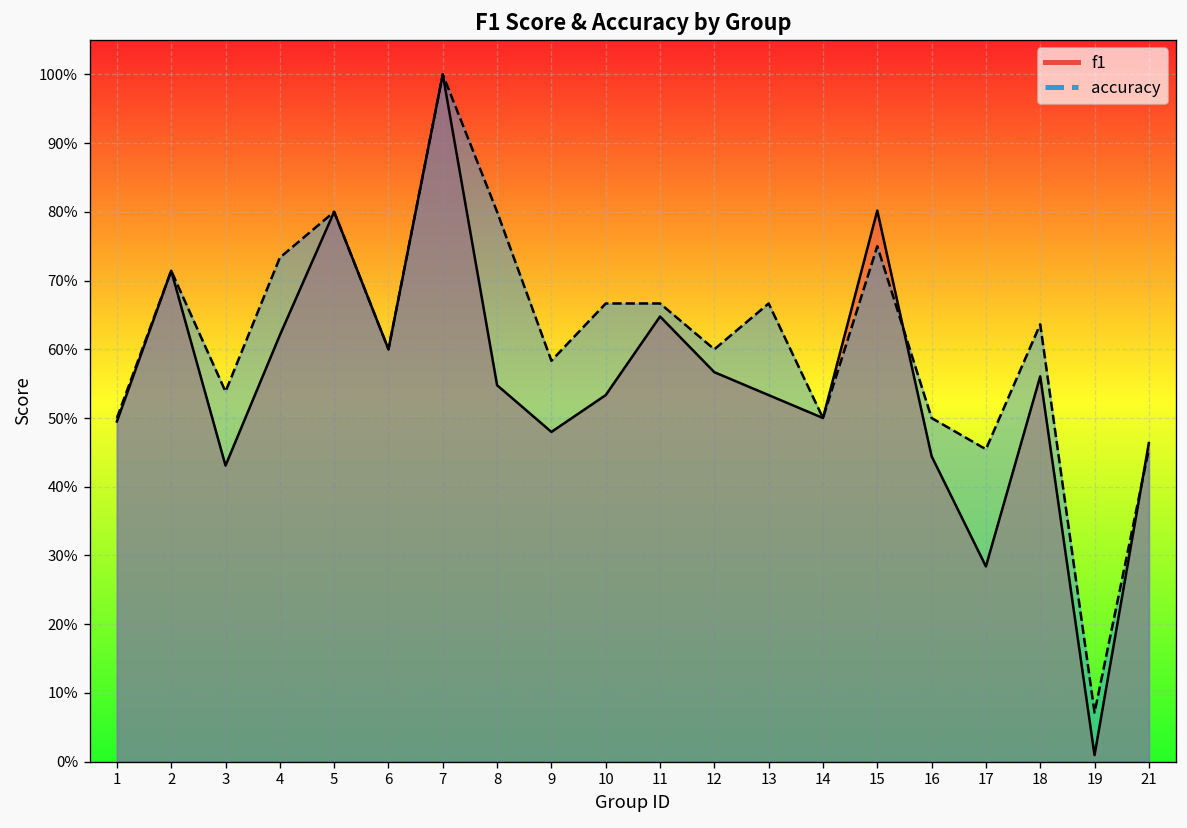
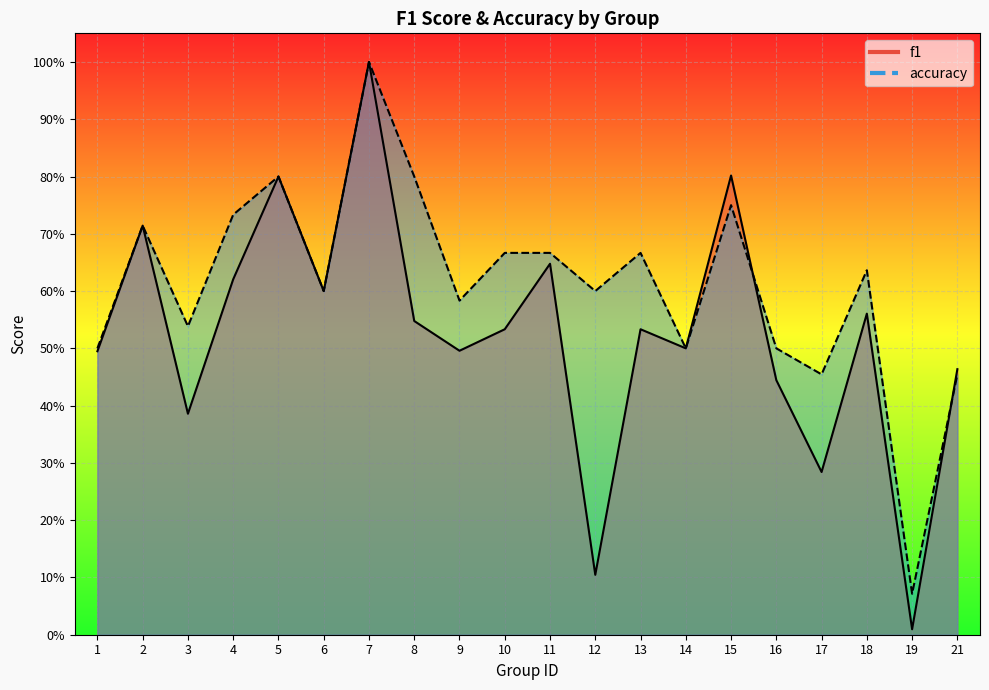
f1, 3: 43% -> 39%
f1, 9: 48% -> 50%
f1, 12: 57% -> 10%
